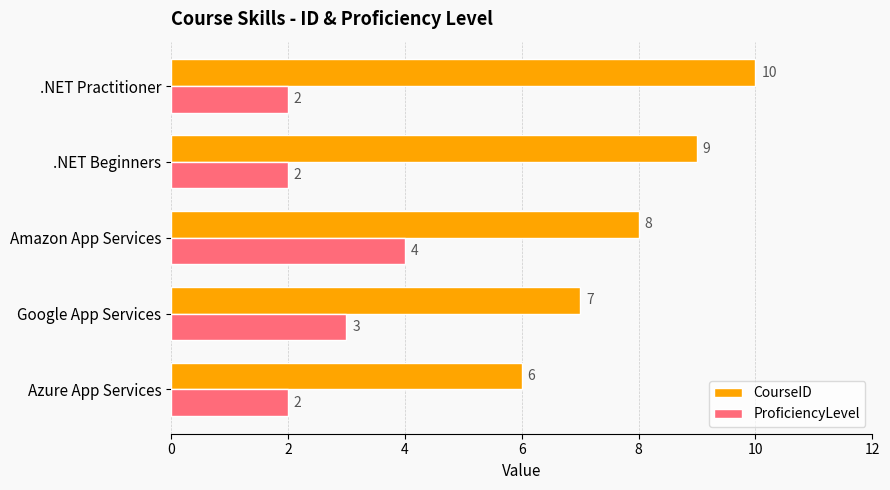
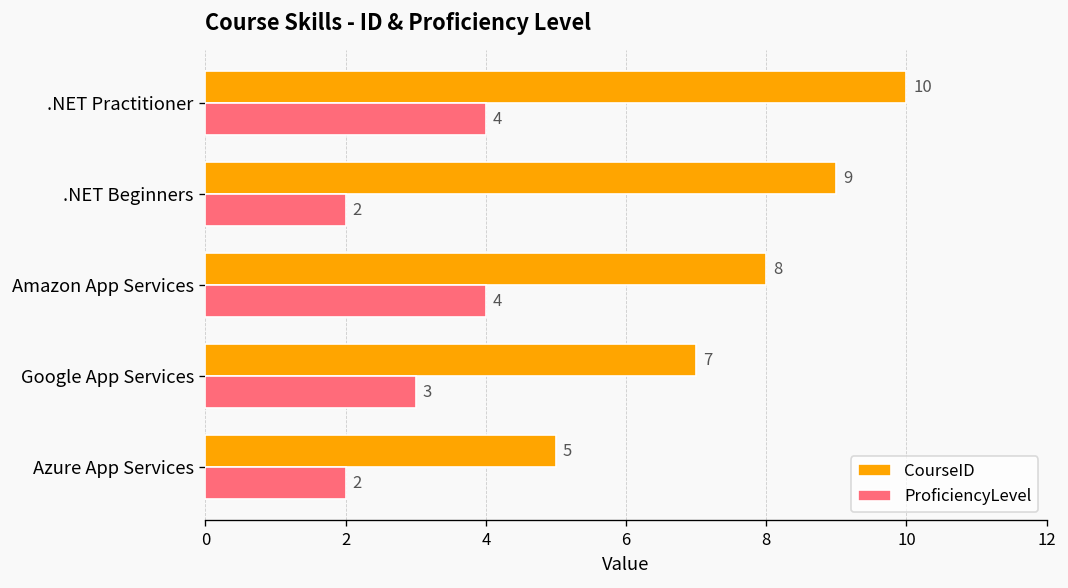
ProficiencyLevel, .NET Practitioner: 2 -> 4
CourseID, Azure App Services: 6 -> 5
